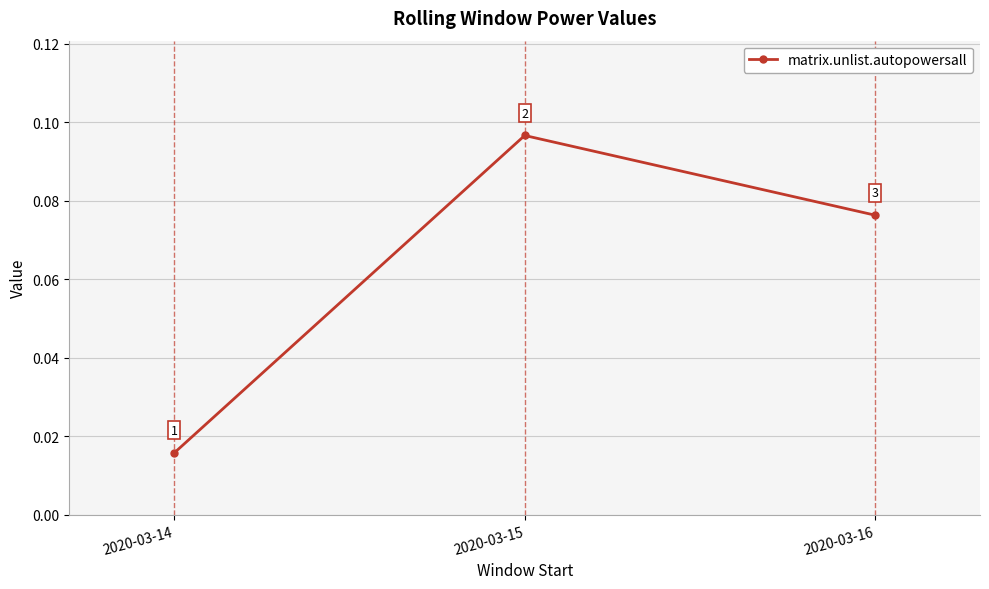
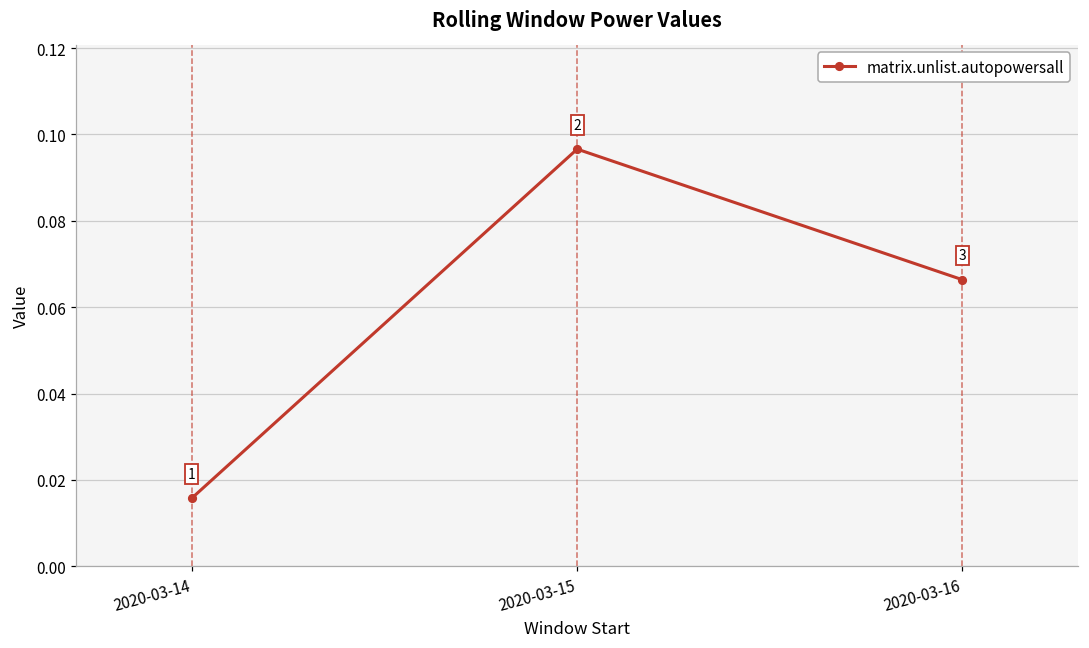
2020-03-16: 0.076 -> 0.066
